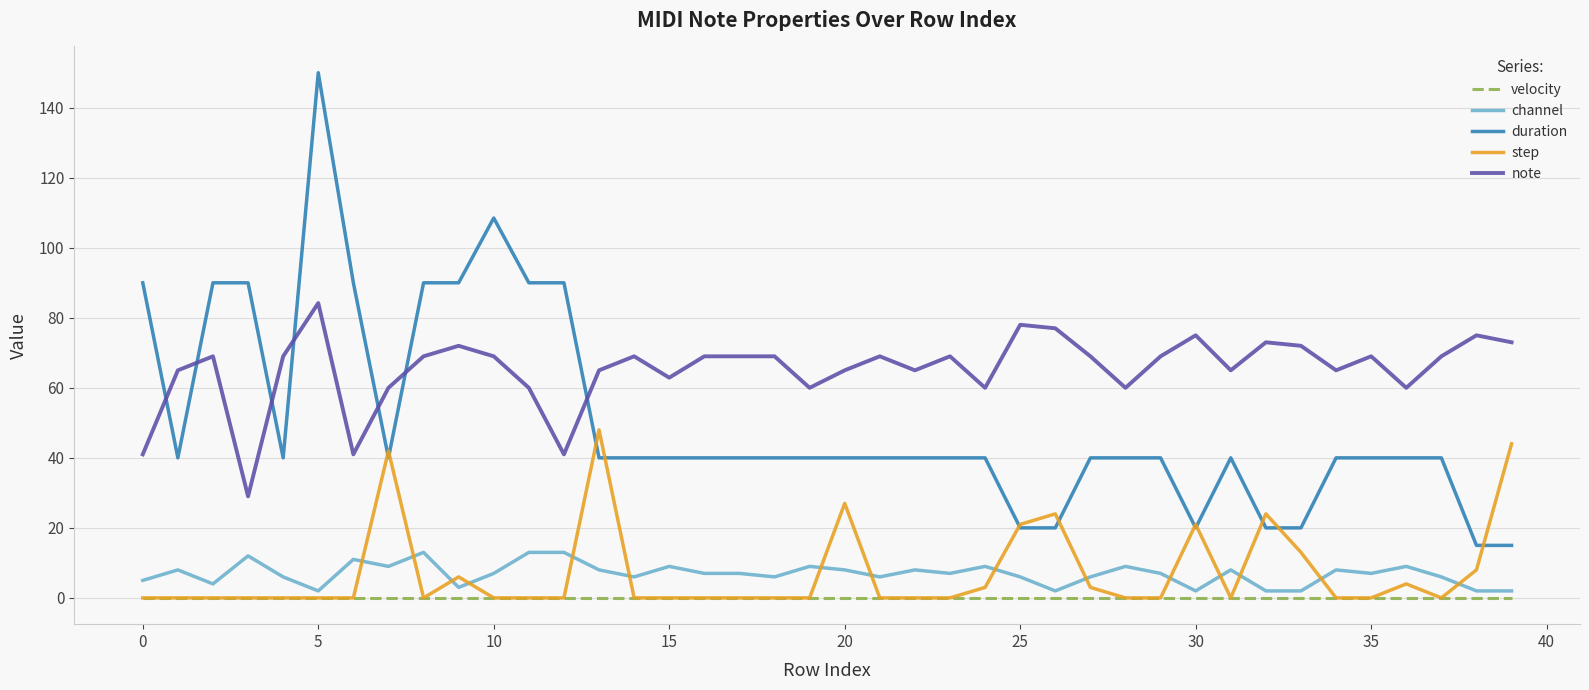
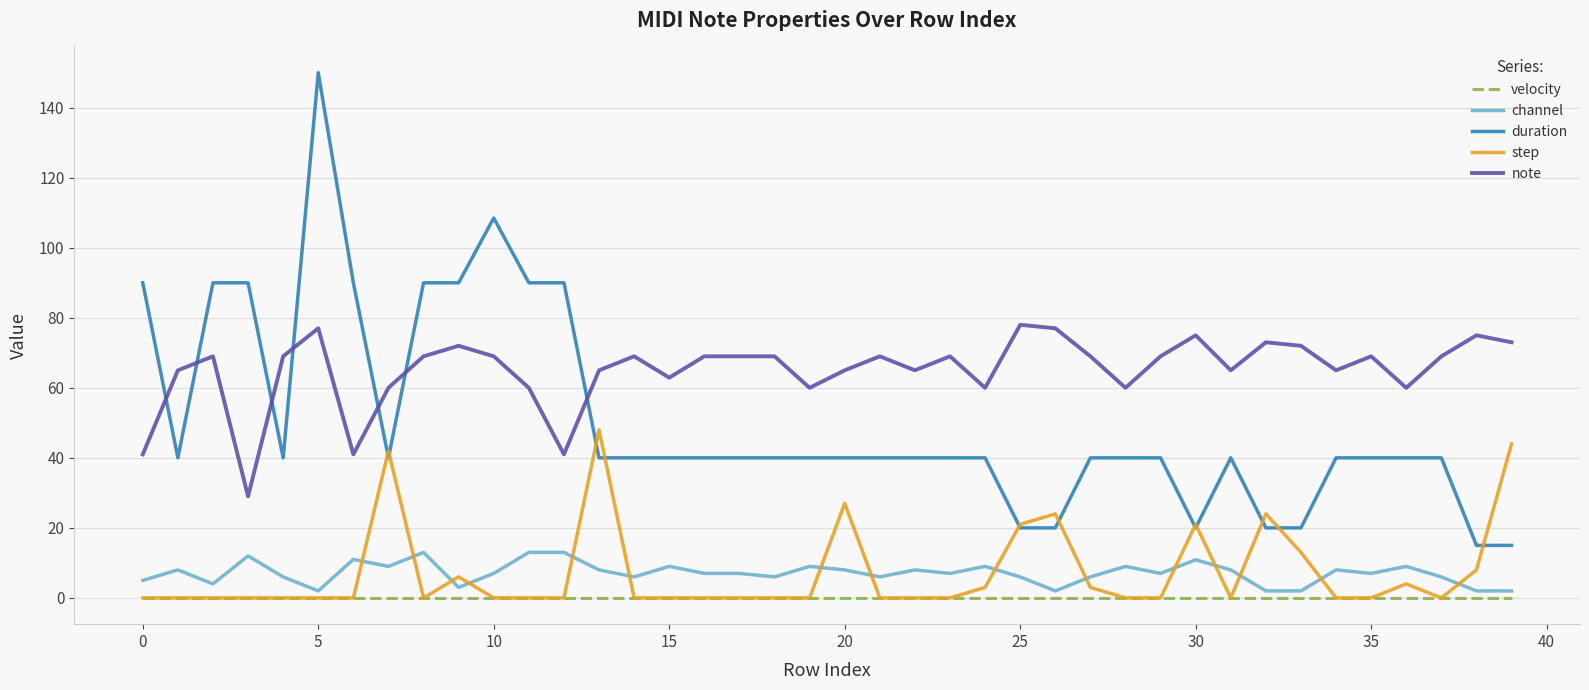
note, 5: 84 -> 77
channel, 30: 2 -> 11
